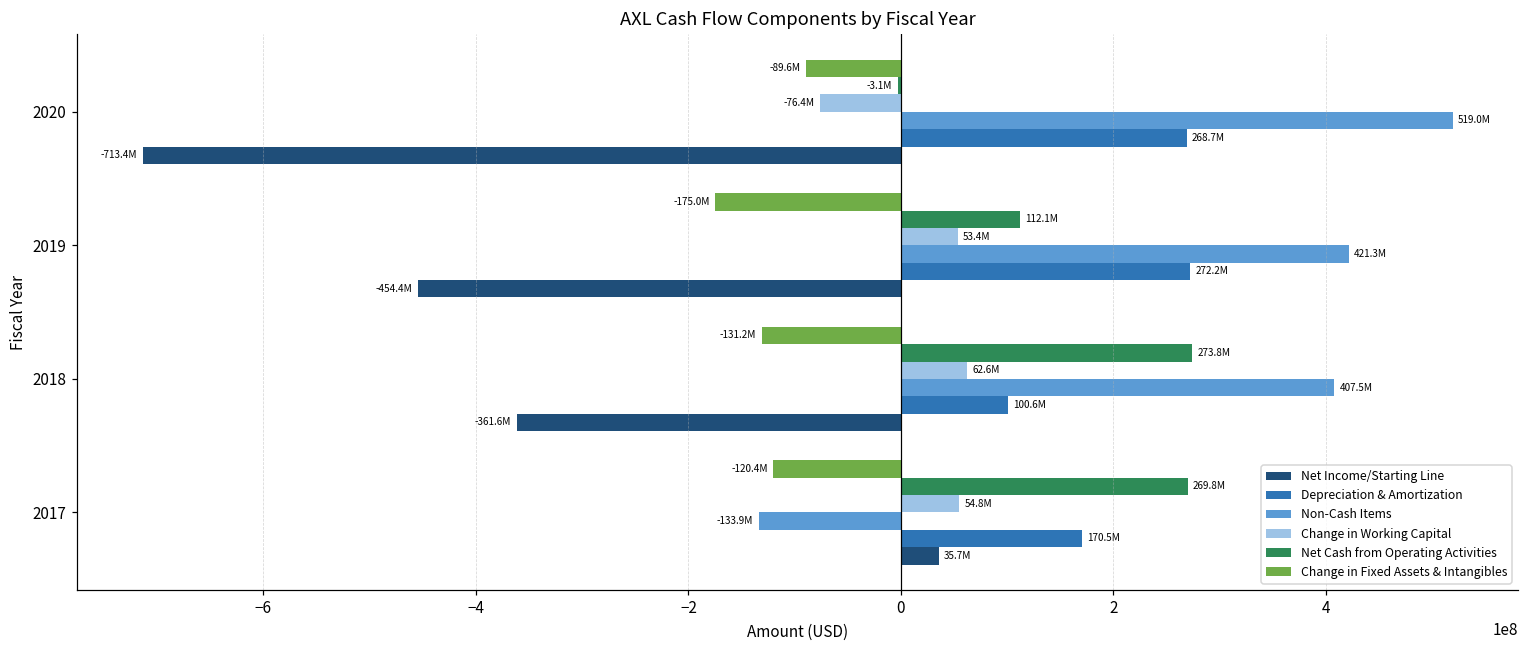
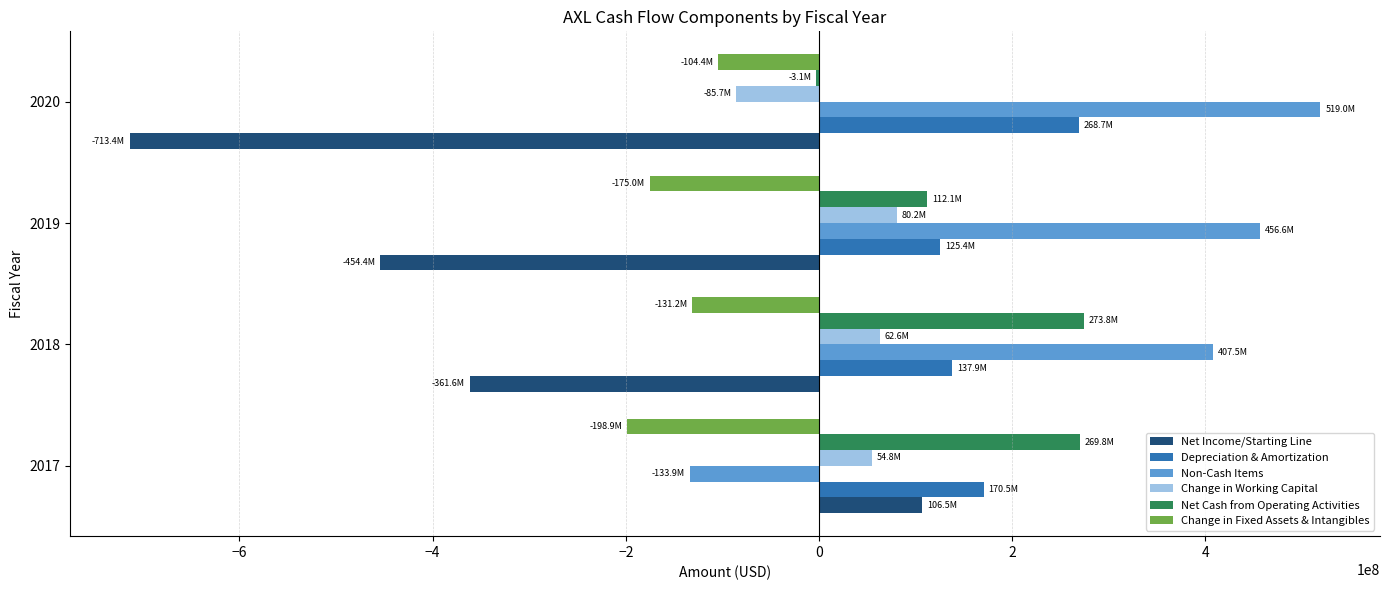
Change in Fixed Assets & Intangibles, 2020: -89.6M -> -104.4M
Change in Working Capital, 2020: -76.4M -> -85.7M
Change in Working Capital, 2019: 53.4M -> 80.2M
Non-Cash Items, 2019: 421.3M -> 456.6M
Depreciation & Amortization, 2019: 272.2M -> 125.4M
Depreciation & Amortization, 2018: 100.6M -> 137.9M
Change in Fixed Assets & Intangibles, 2017: -120.4M -> -198.9M
Net Income/Starting Line, 2017: 35.7M -> 106.5M
